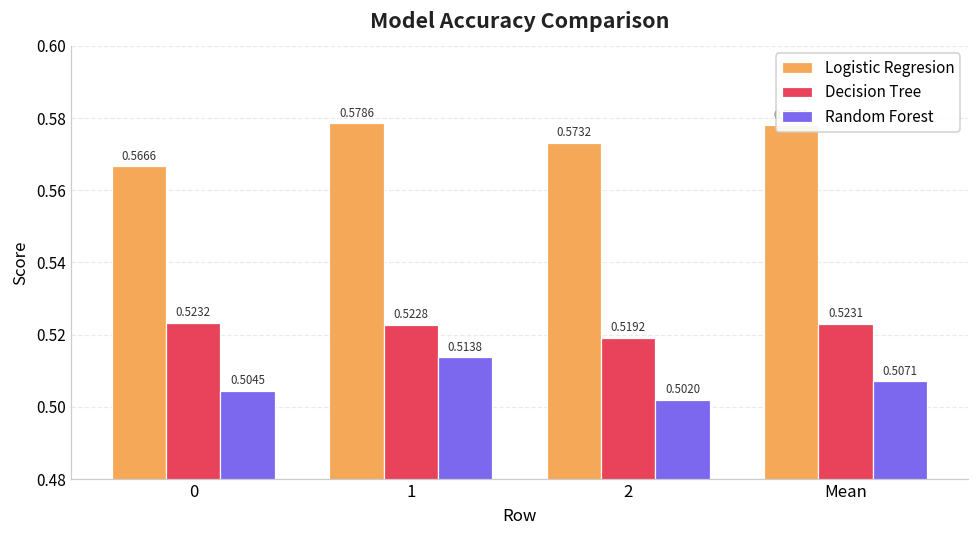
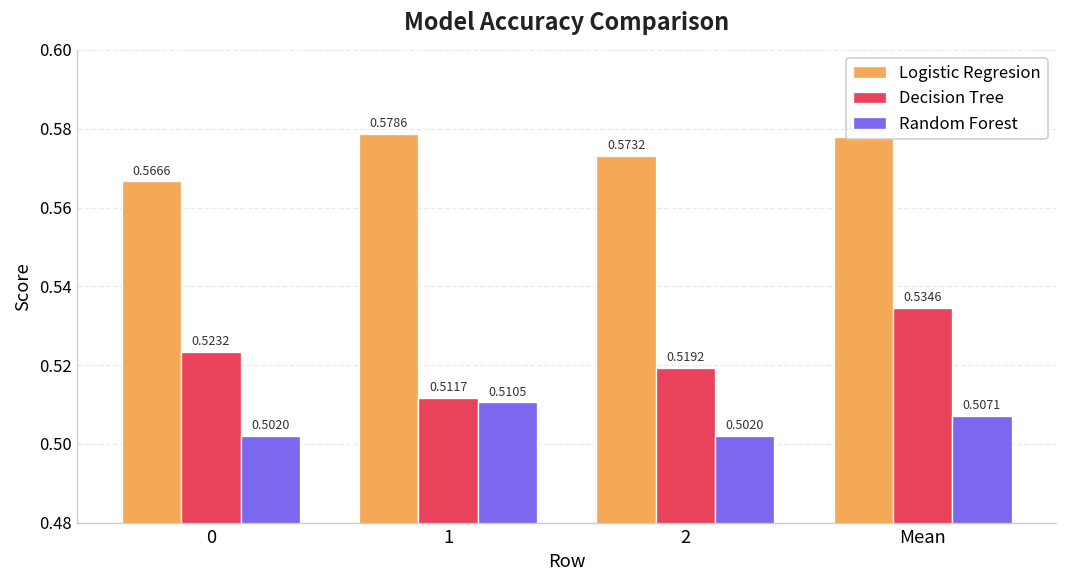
Random Forest, 0: 0.5045 -> 0.5020
Decision Tree, 1: 0.5228 -> 0.5117
Random Forest, 1: 0.5138 -> 0.5105
Decision Tree, Mean: 0.5231 -> 0.5346
